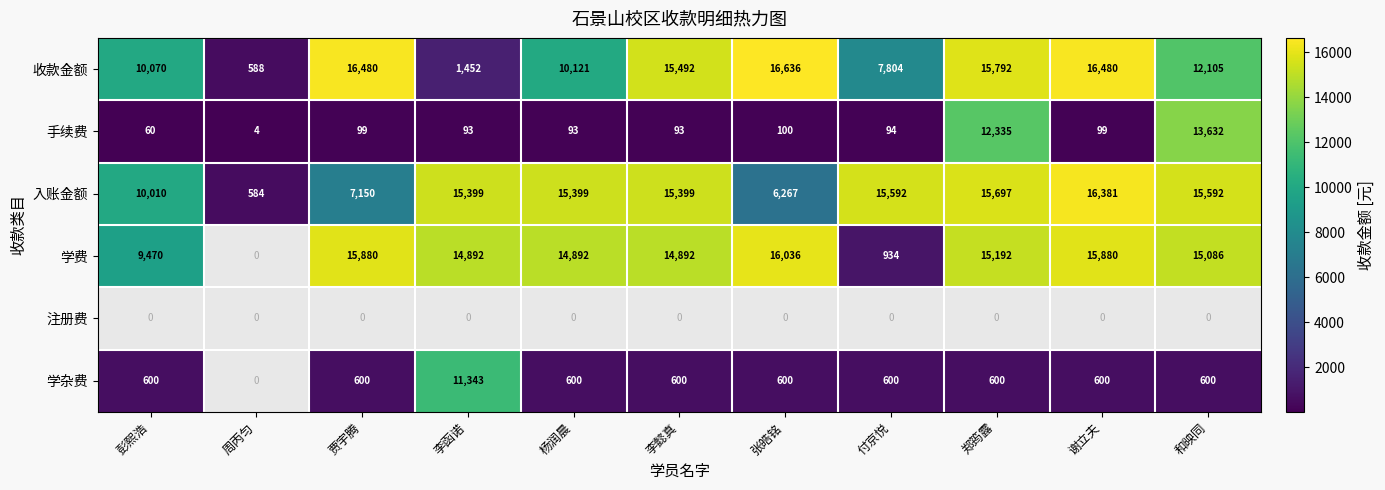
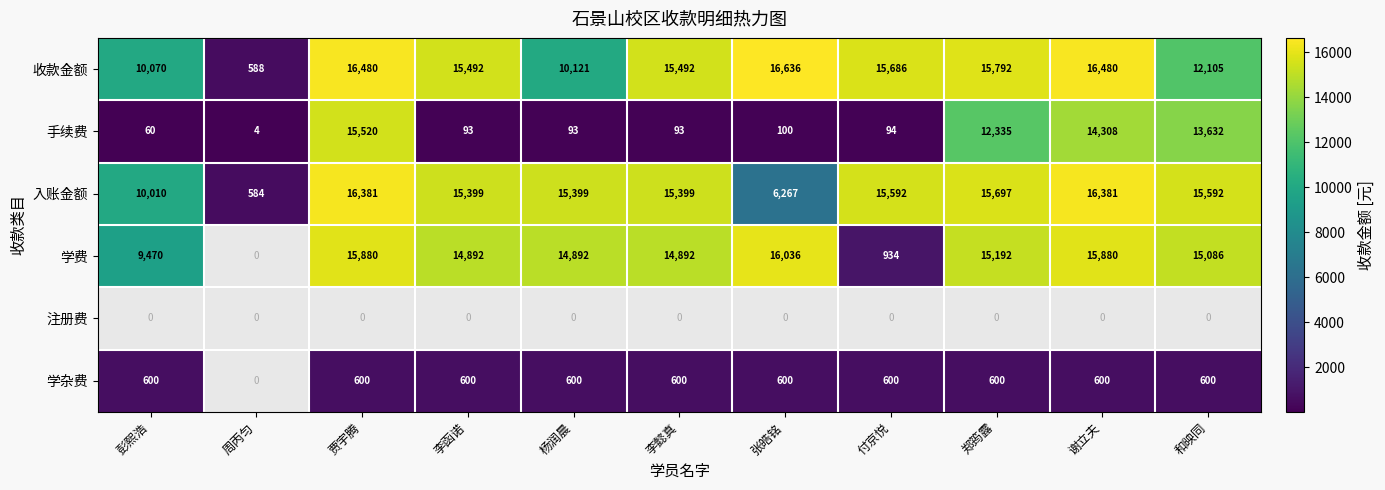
收款金额, 李函诺: 1,452 -> 15,492
收款金额, 付京悦: 7,804 -> 15,686
手续费, 贾宇腾: 99 -> 15,520
手续费, 谢立夫: 99 -> 14,308
入账金额, 贾宇腾: 7,150 -> 16,381
学杂费, 李函诺: 11,343 -> 600
